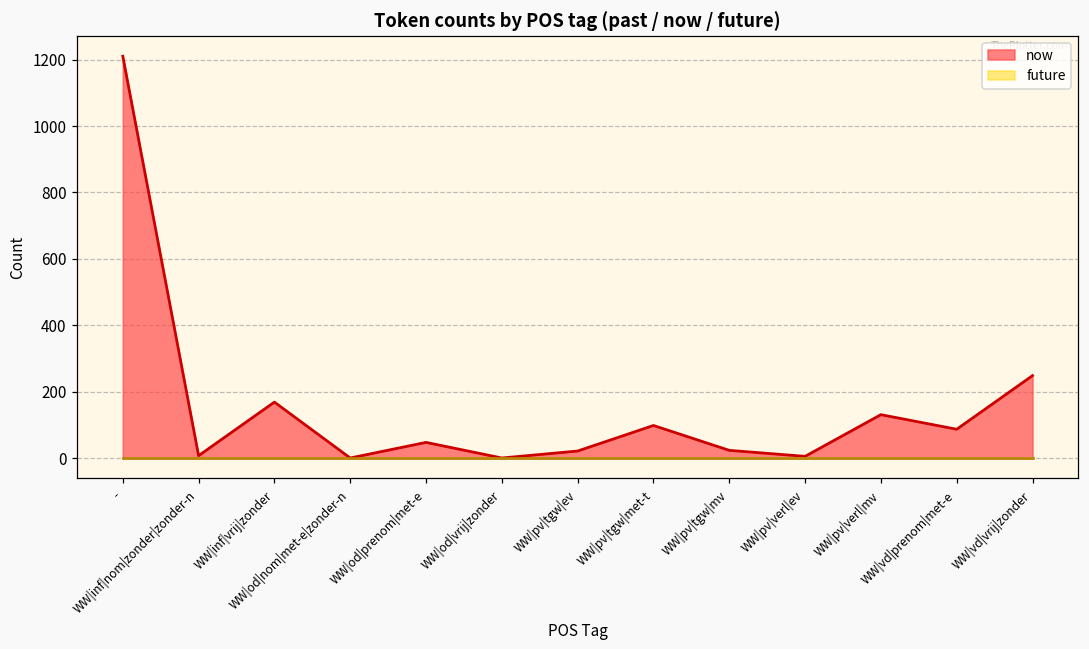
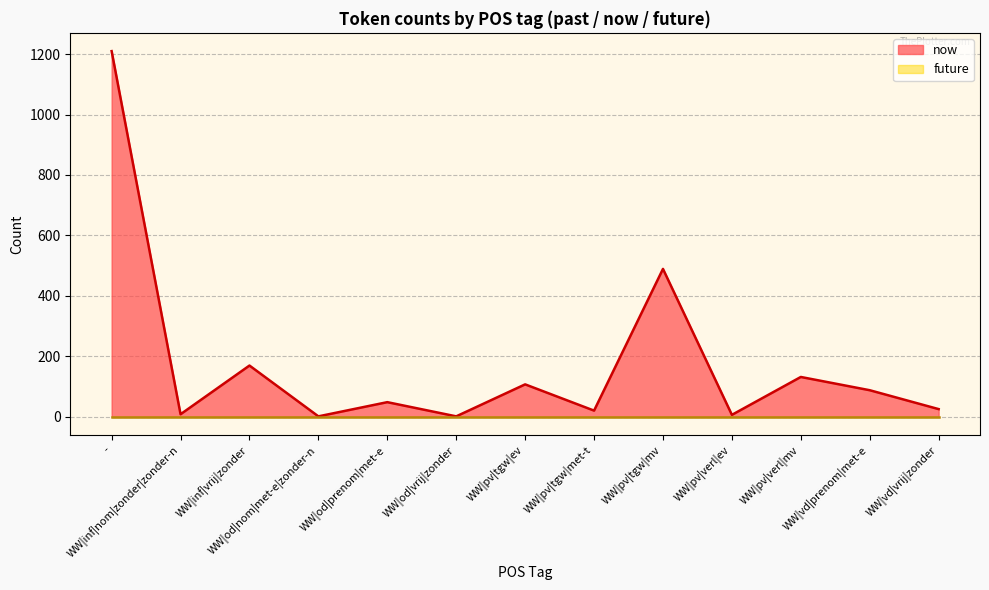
now, WW|pv|tgw|ev: 20 -> 110
now, WW|pv|tgw|met-t: 100 -> 20
now, WW|pv|tgw|mv: 20 -> 490
now, WW|vd|vrij|zonder: 250 -> 30
